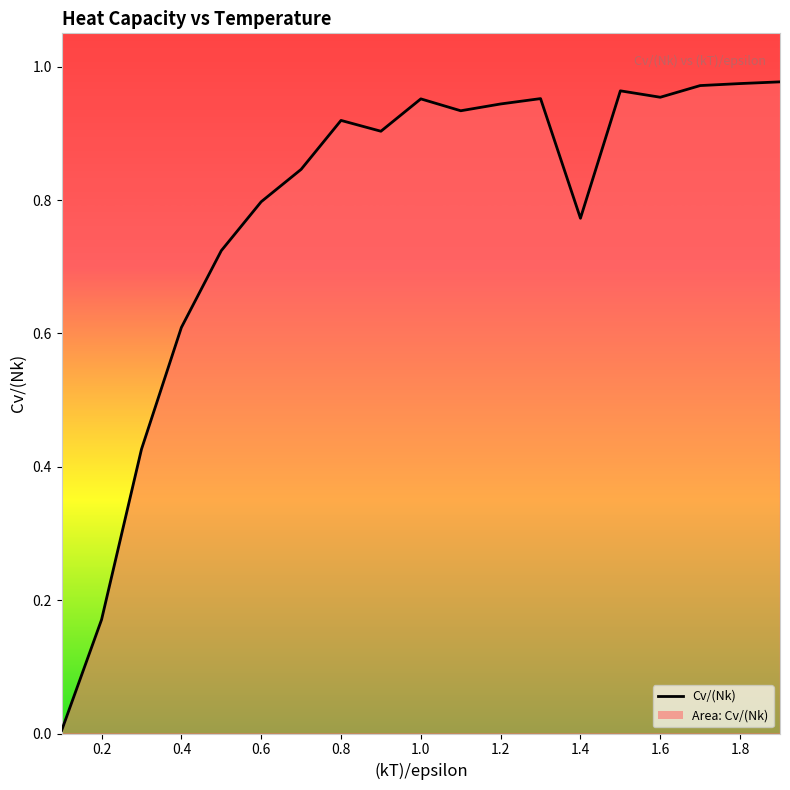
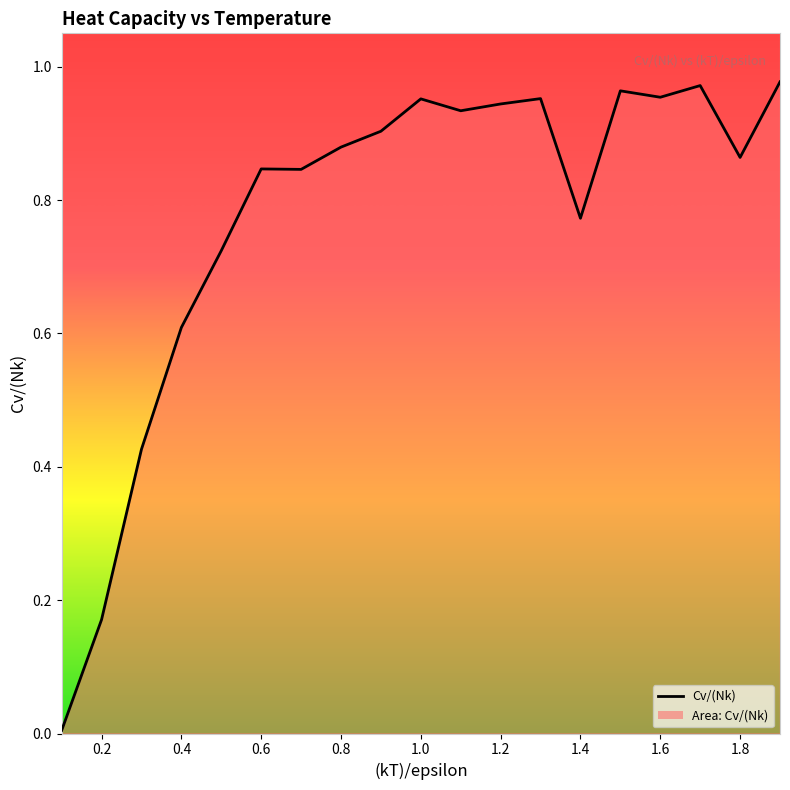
0.6: 0.80 -> 0.85
0.8: 0.92 -> 0.88
1.8: 0.97 -> 0.86
